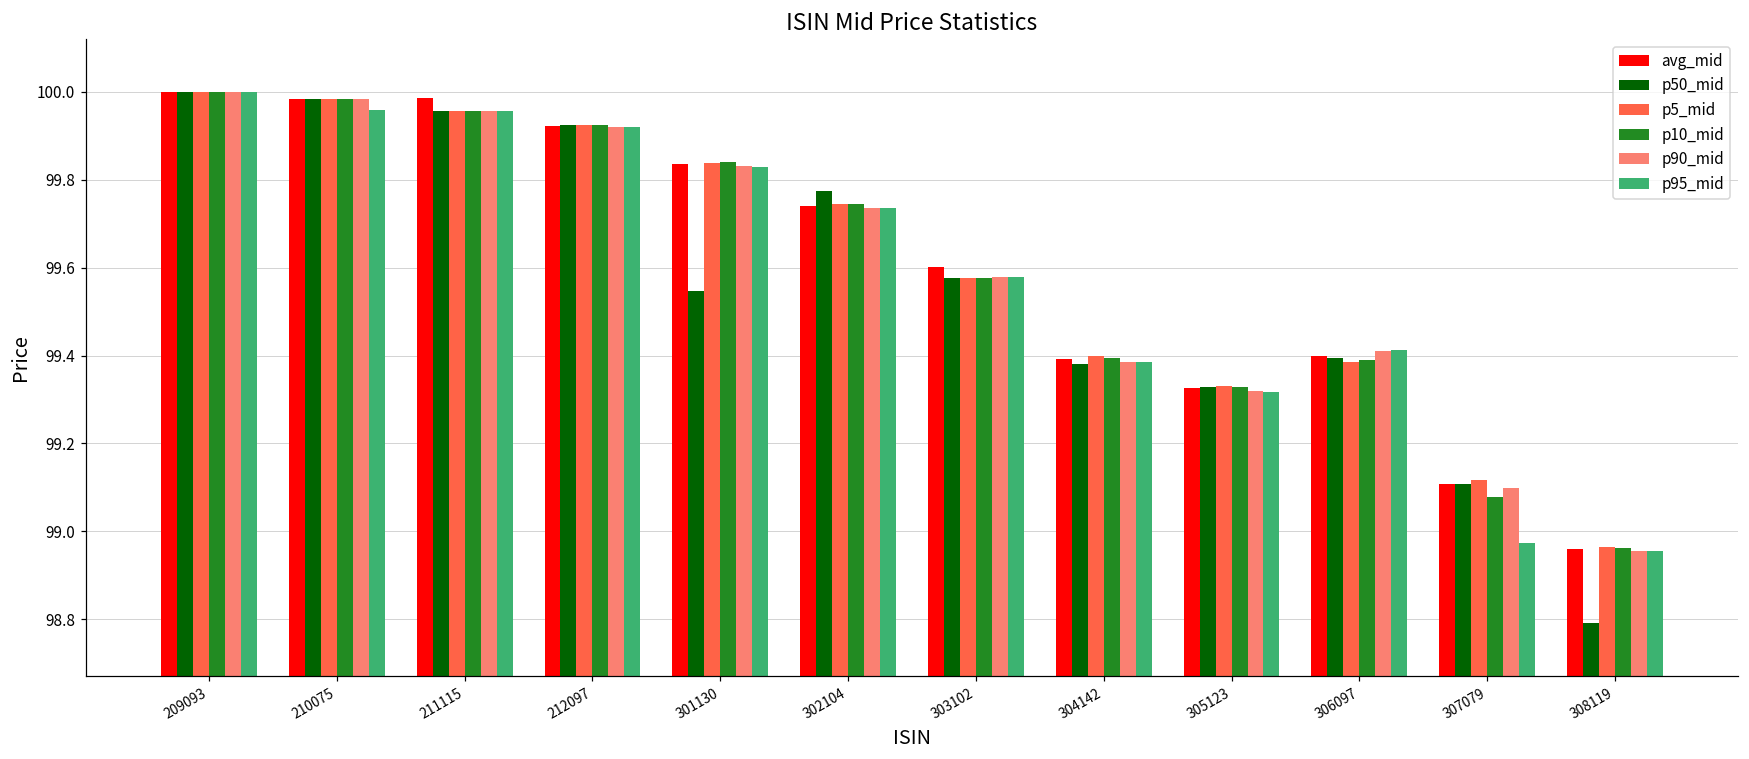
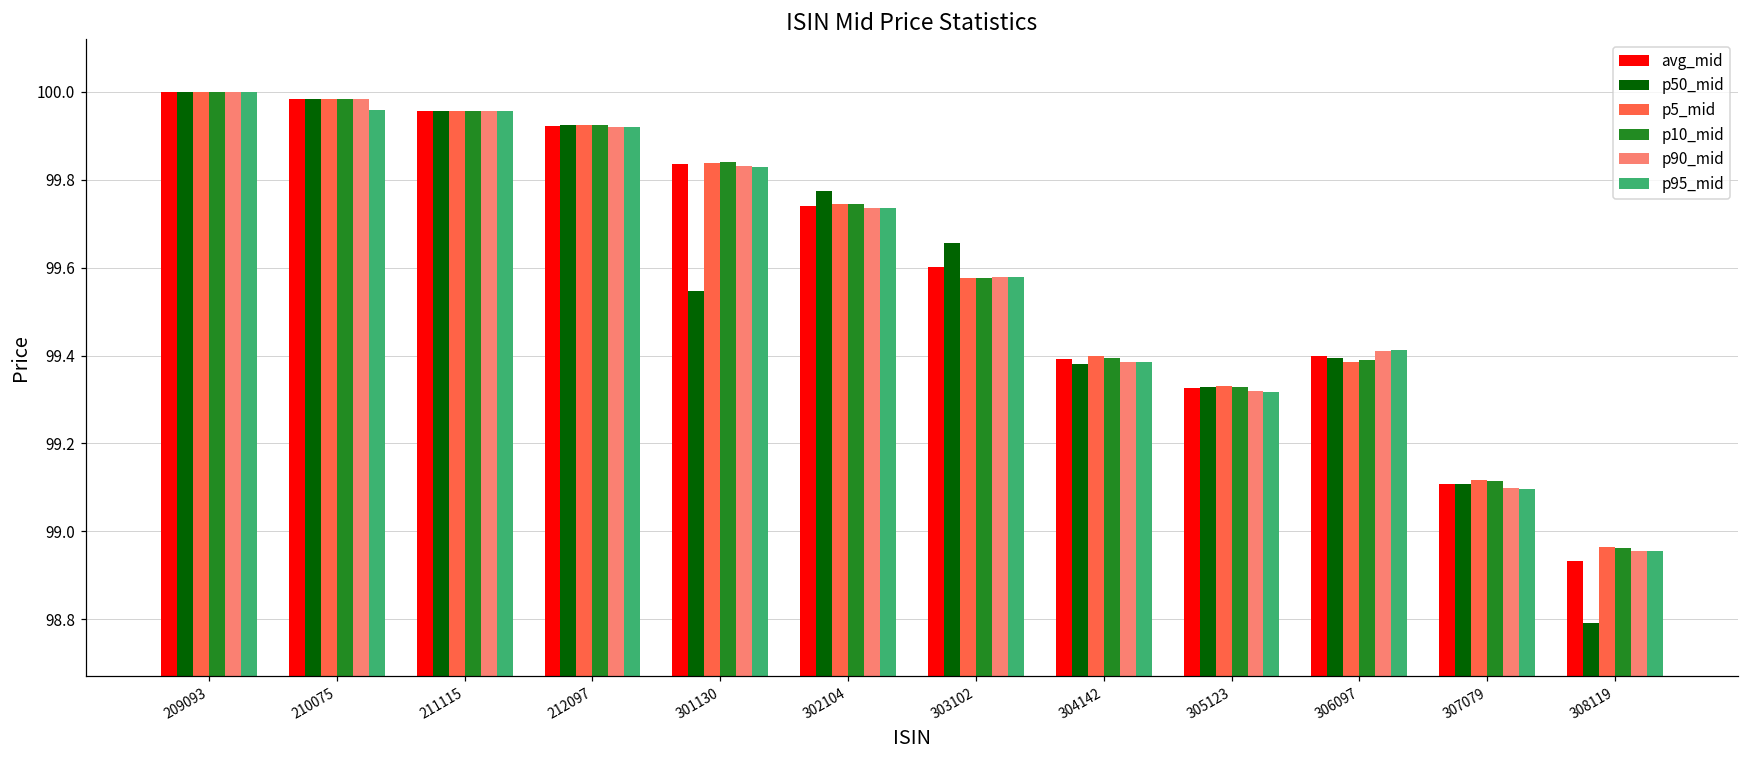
avg_mid, 211115: 99.99 -> 99.96
p50_mid, 303102: 99.58 -> 99.66
p10_mid, 307079: 99.08 -> 99.11
p95_mid, 307079: 98.97 -> 99.10
avg_mid, 308119: 98.96 -> 98.93
